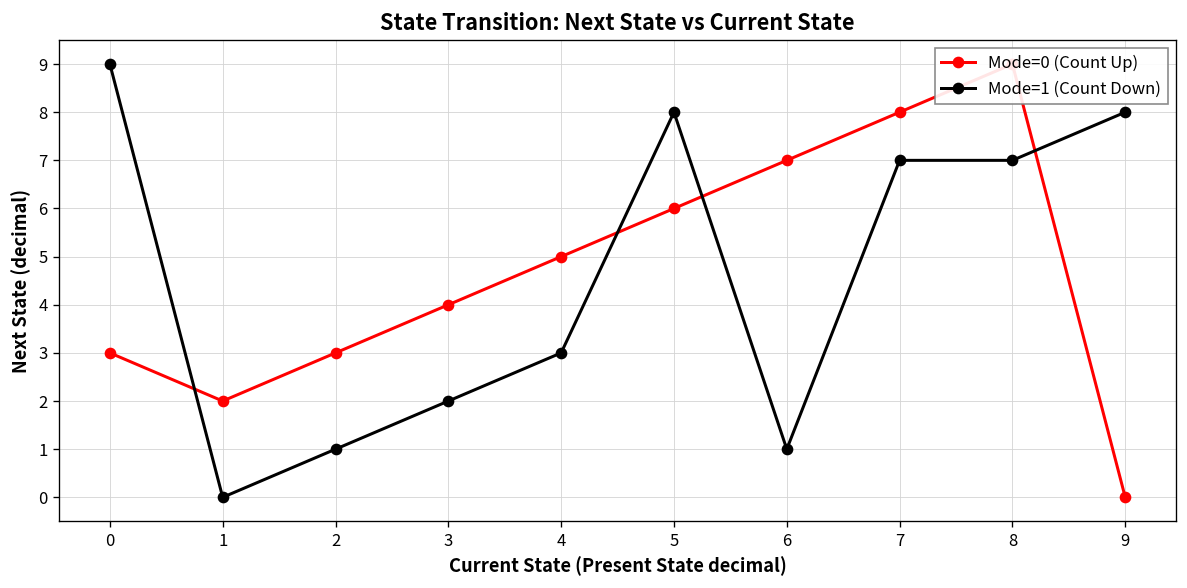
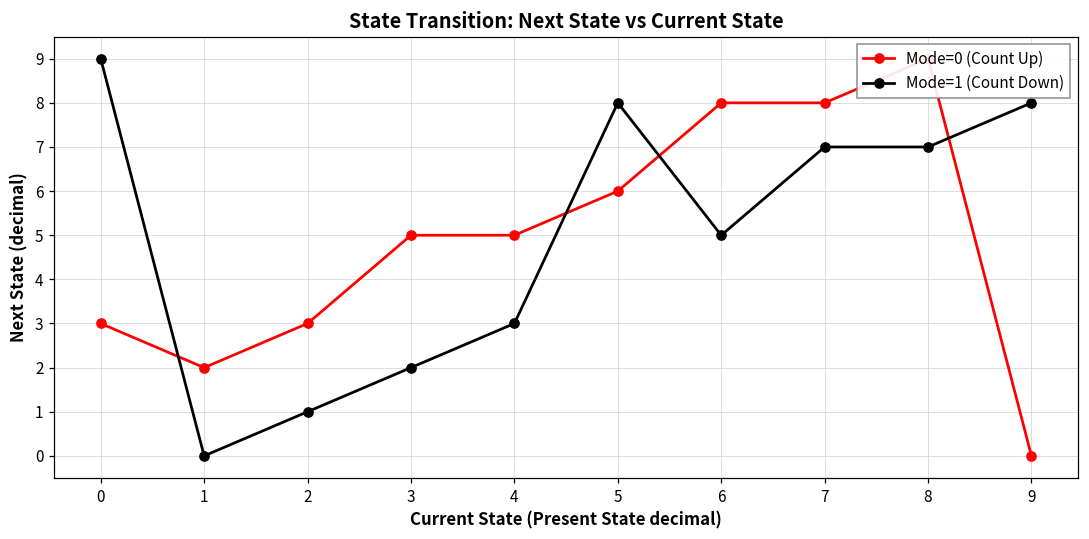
Mode=0 (Count Up), 3: 4 -> 5
Mode=0 (Count Up), 6: 7 -> 8
Mode=1 (Count Down), 6: 1 -> 5
